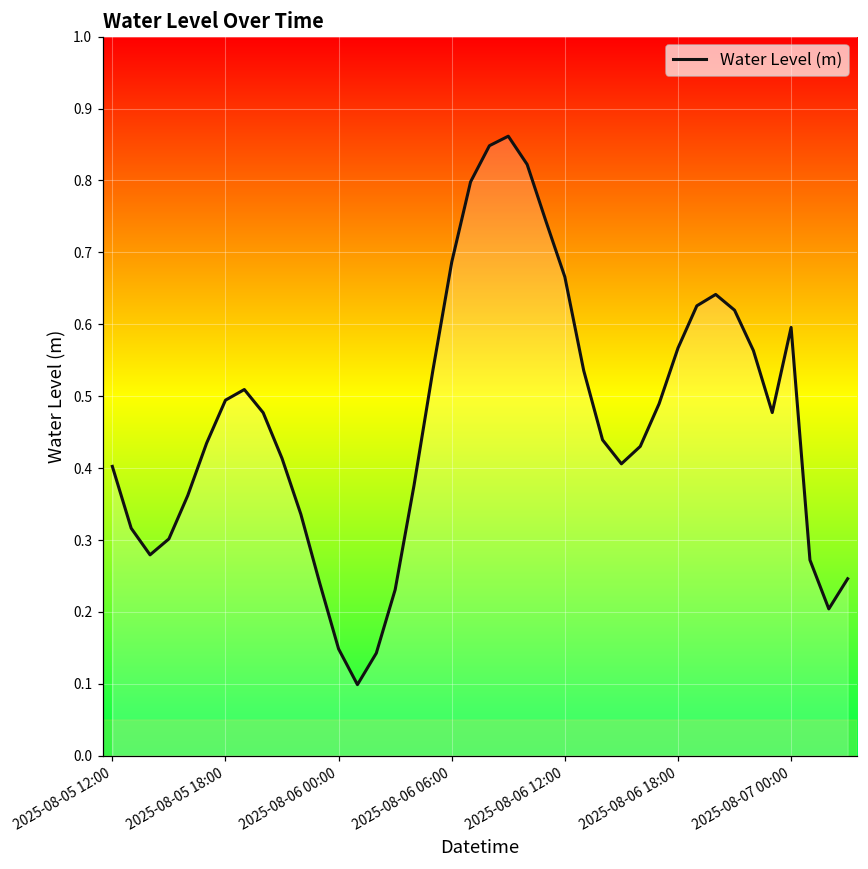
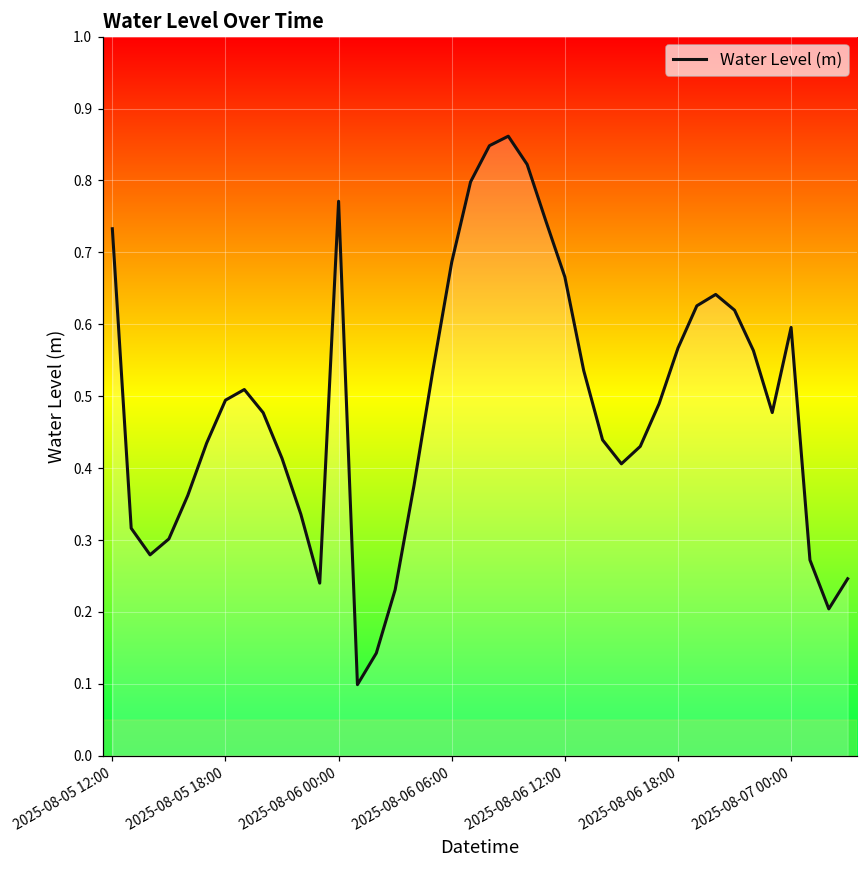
2025-08-05 12:00: 0.40 -> 0.73
2025-08-06 00:00: 0.15 -> 0.77
